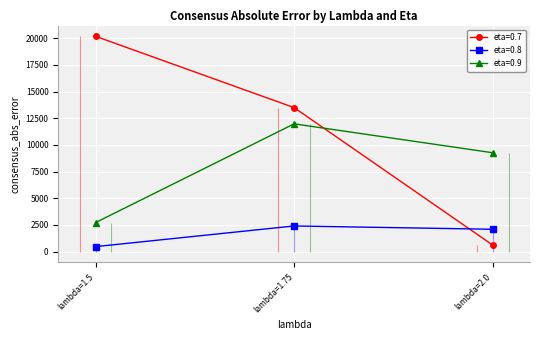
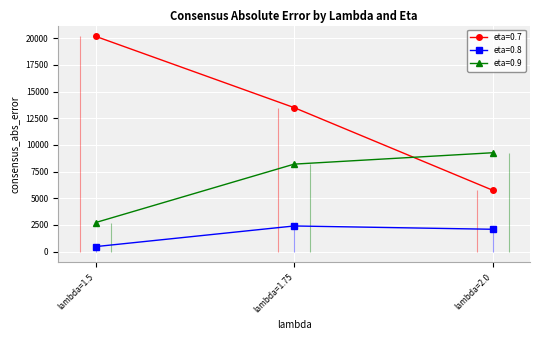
eta=0.9, lambda=1.75: 12000 -> 8200
eta=0.7, lambda=2.0: 600 -> 5800
